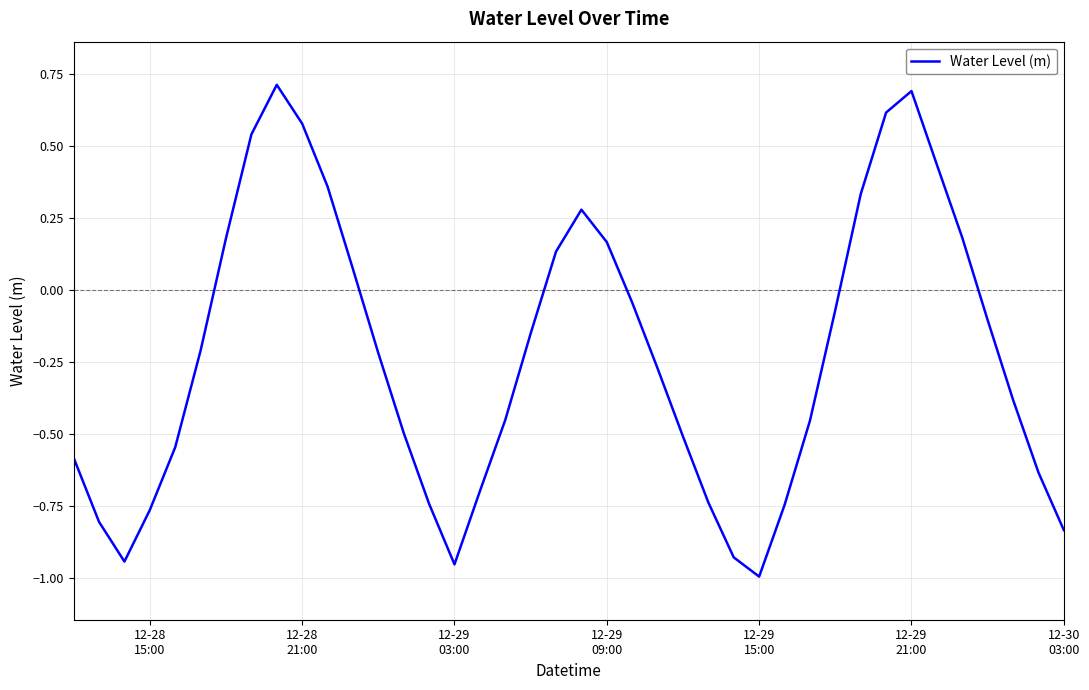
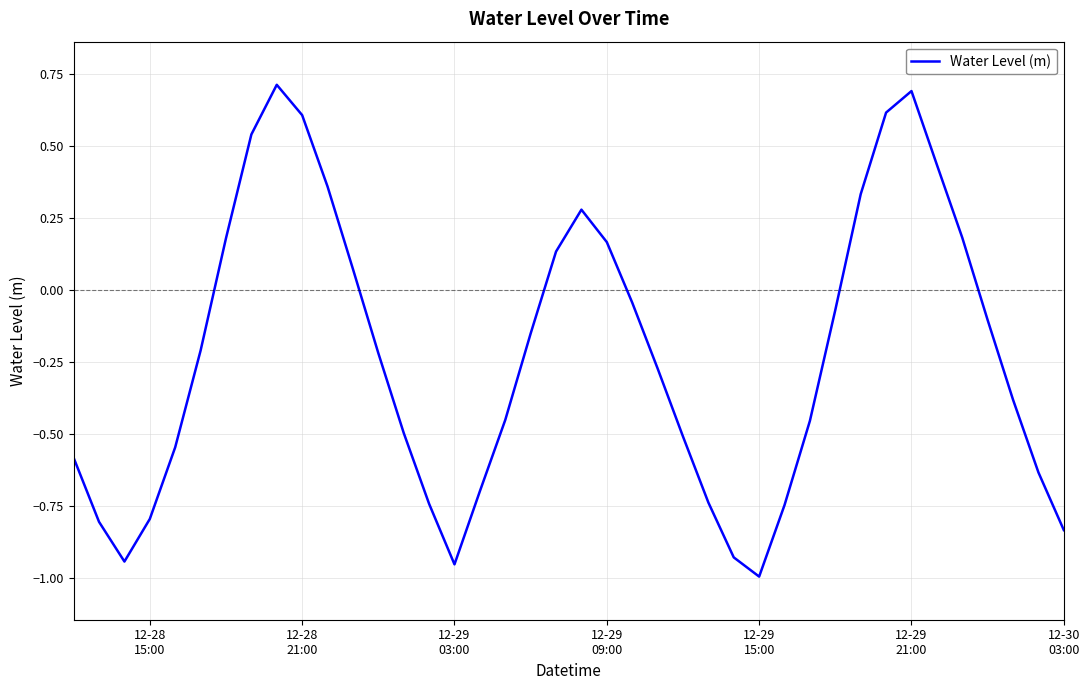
12-28 15:00: -0.77 -> -0.80
12-28 21:00: 0.58 -> 0.61
